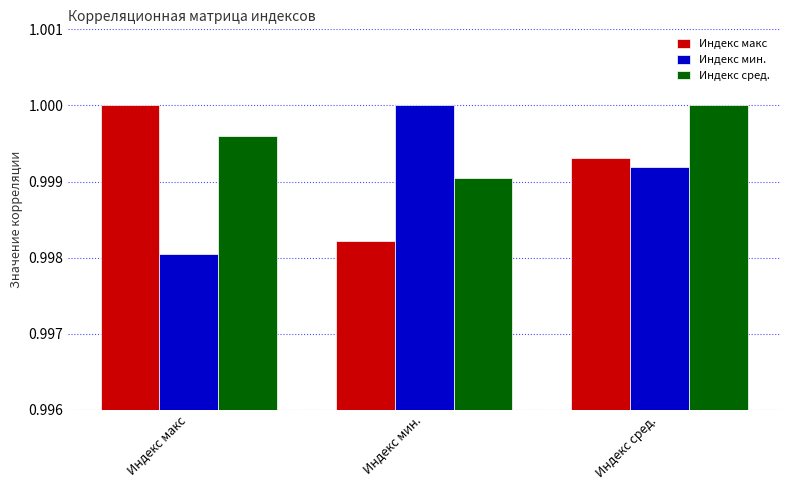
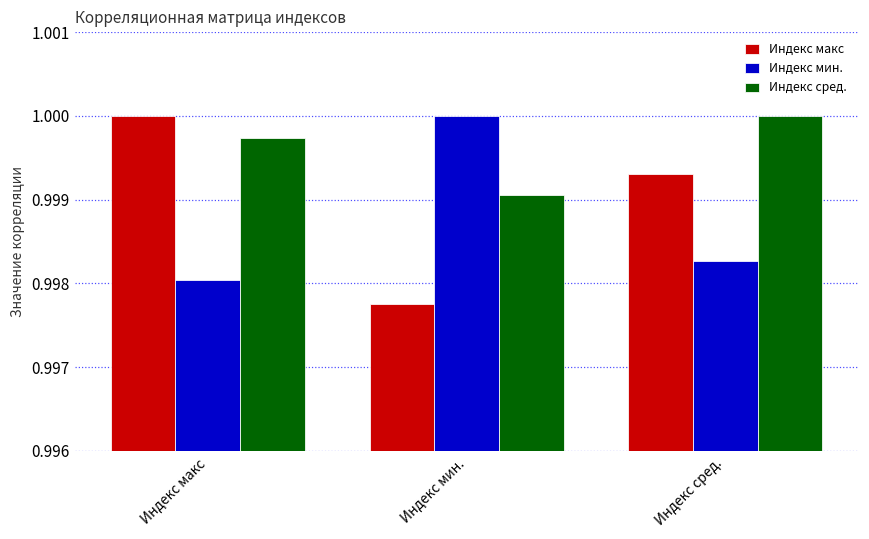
Индекс сред., Индекс макс: 0.9996 -> 0.9997
Индекс макс, Индекс мин.: 0.9982 -> 0.9978
Индекс мин., Индекс сред.: 0.9992 -> 0.9983
